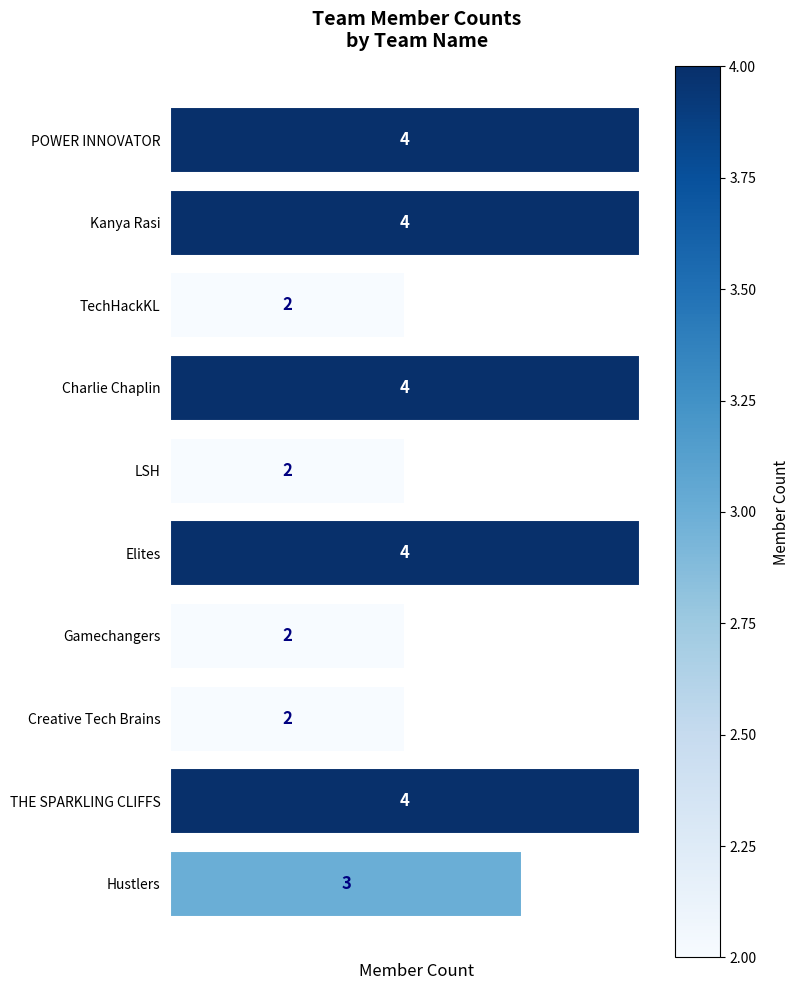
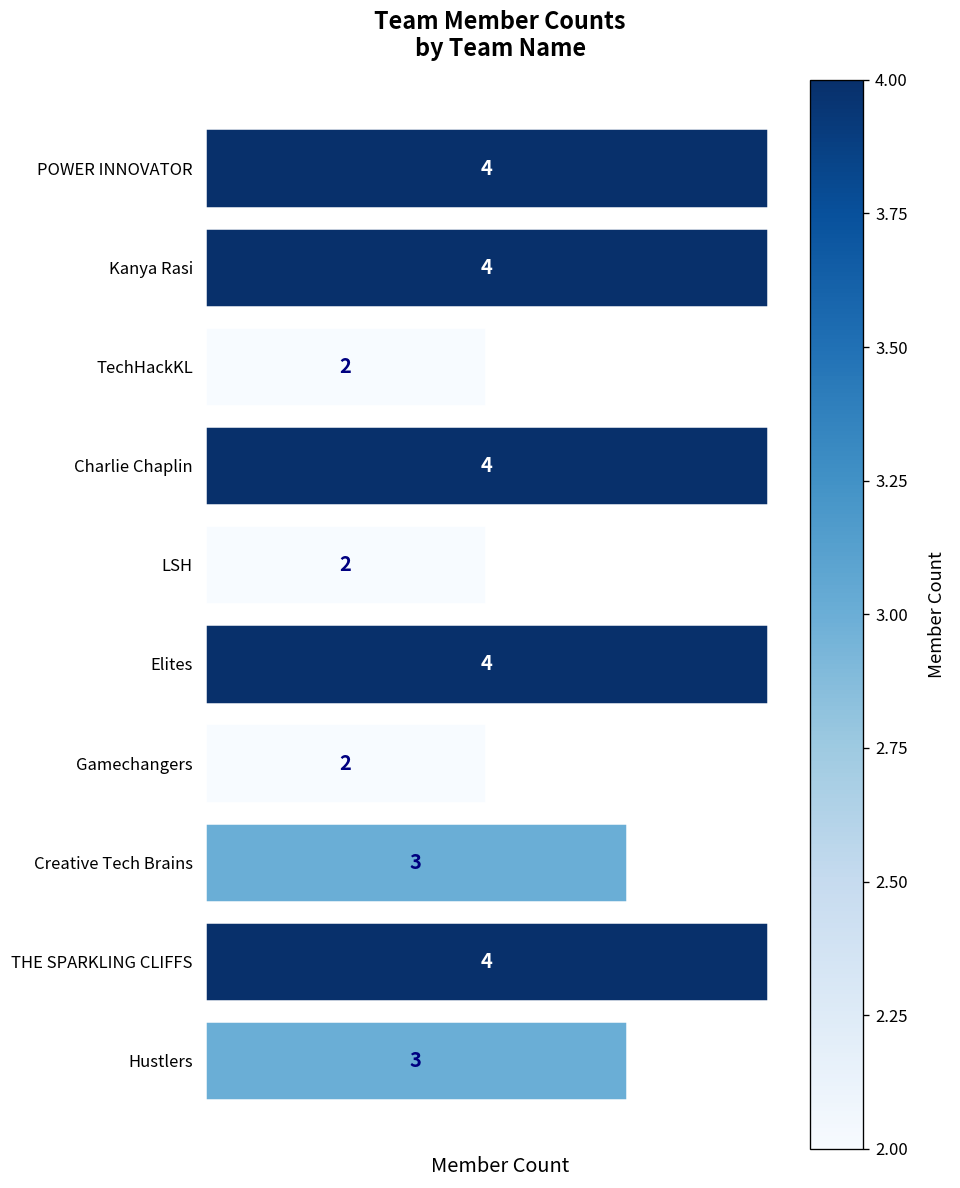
Creative Tech Brains: 2 -> 3
